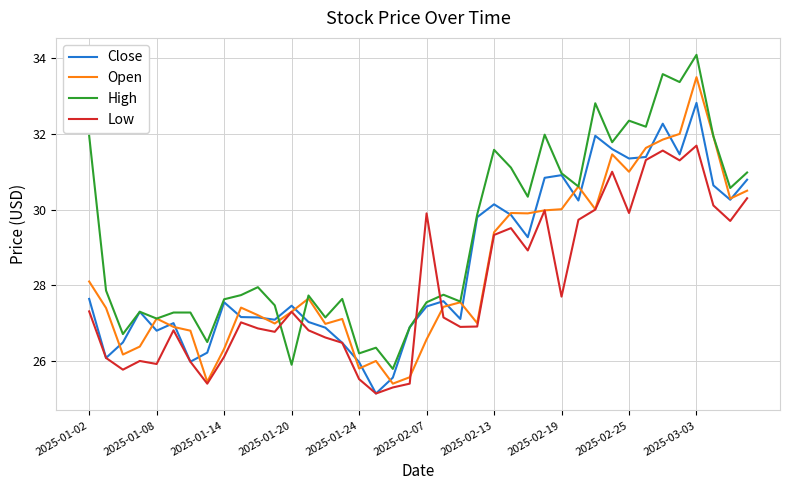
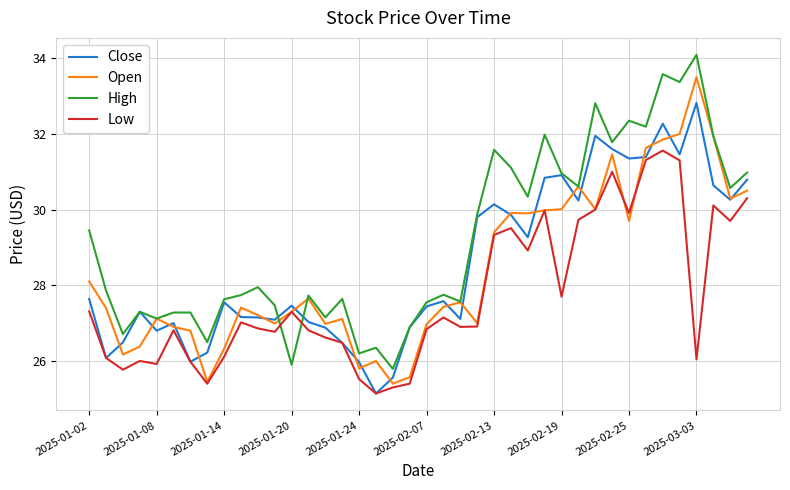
High, 2025-01-02: 32.0 -> 29.5
Open, 2025-02-07: 26.6 -> 27.0
Low, 2025-02-07: 29.9 -> 26.8
Open, 2025-02-25: 31.0 -> 29.7
Low, 2025-03-03: 31.7 -> 26.0
